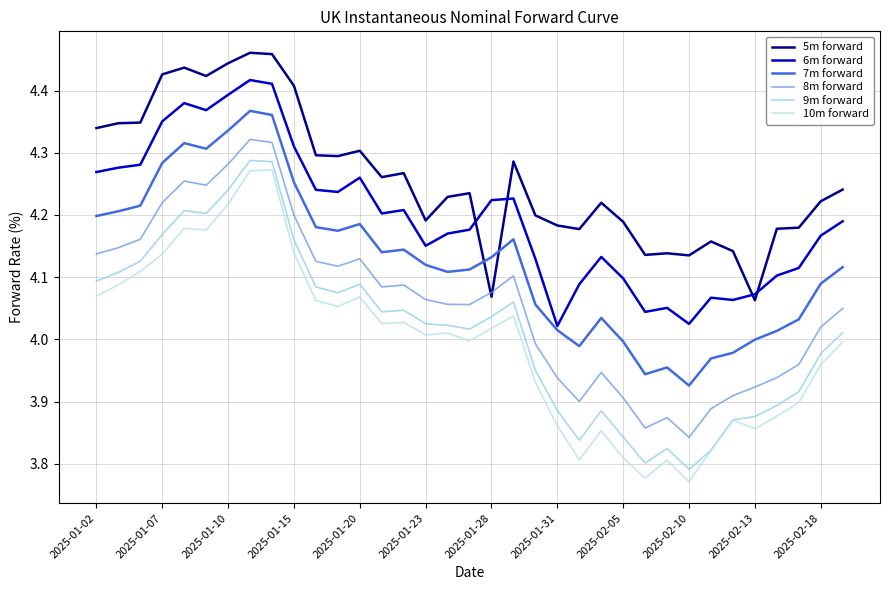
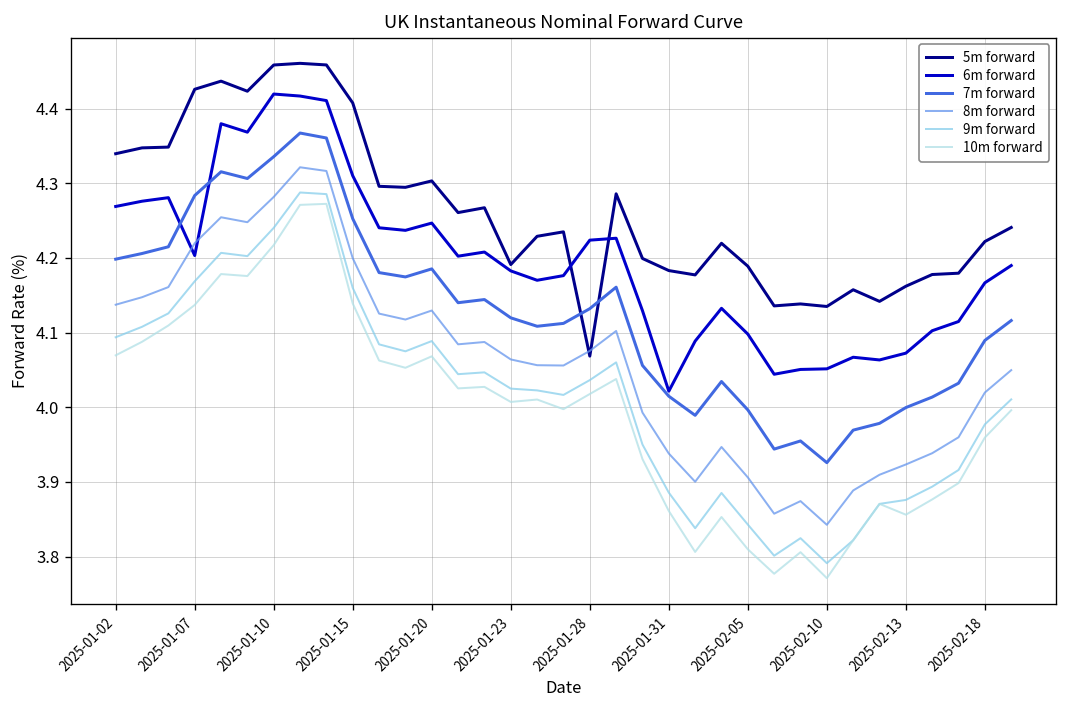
6m forward, 2025-01-07: 4.35 -> 4.20
5m forward, 2025-01-10: 4.44 -> 4.46
6m forward, 2025-01-10: 4.39 -> 4.42
6m forward, 2025-01-20: 4.26 -> 4.25
6m forward, 2025-01-23: 4.15 -> 4.18
6m forward, 2025-02-10: 4.02 -> 4.05
5m forward, 2025-02-13: 4.06 -> 4.16
